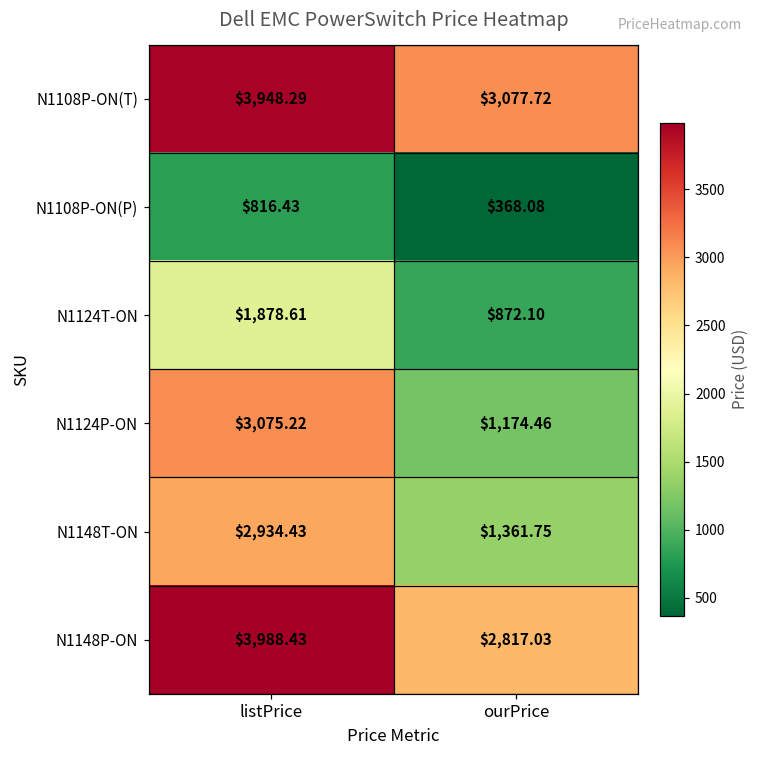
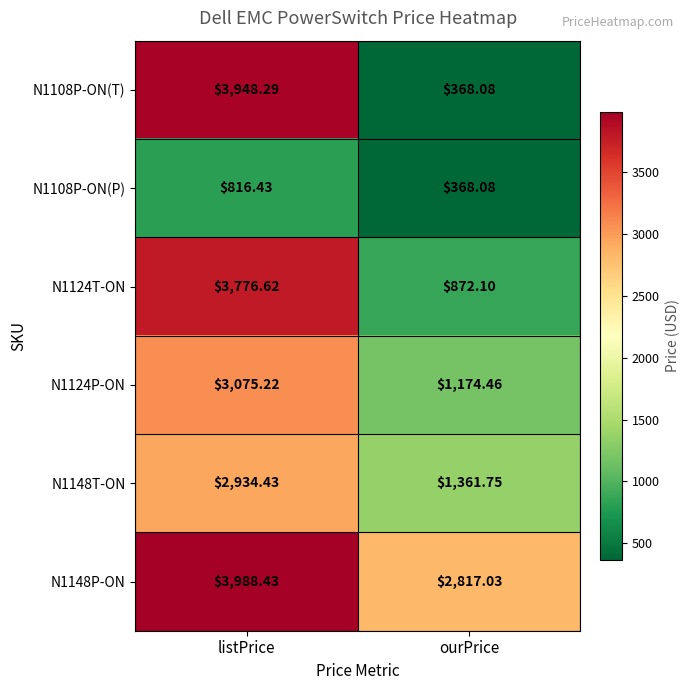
N1108P-ON(T), ourPrice: $3,077.72 -> $368.08
N1124T-ON, listPrice: $1,878.61 -> $3,776.62
